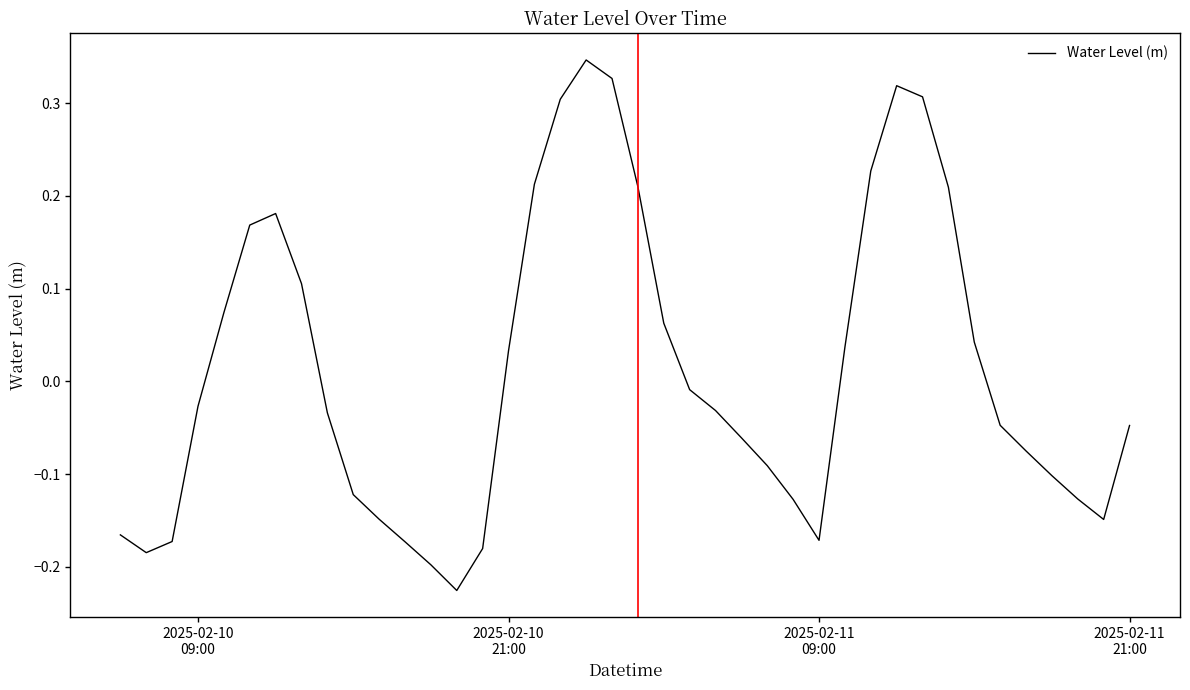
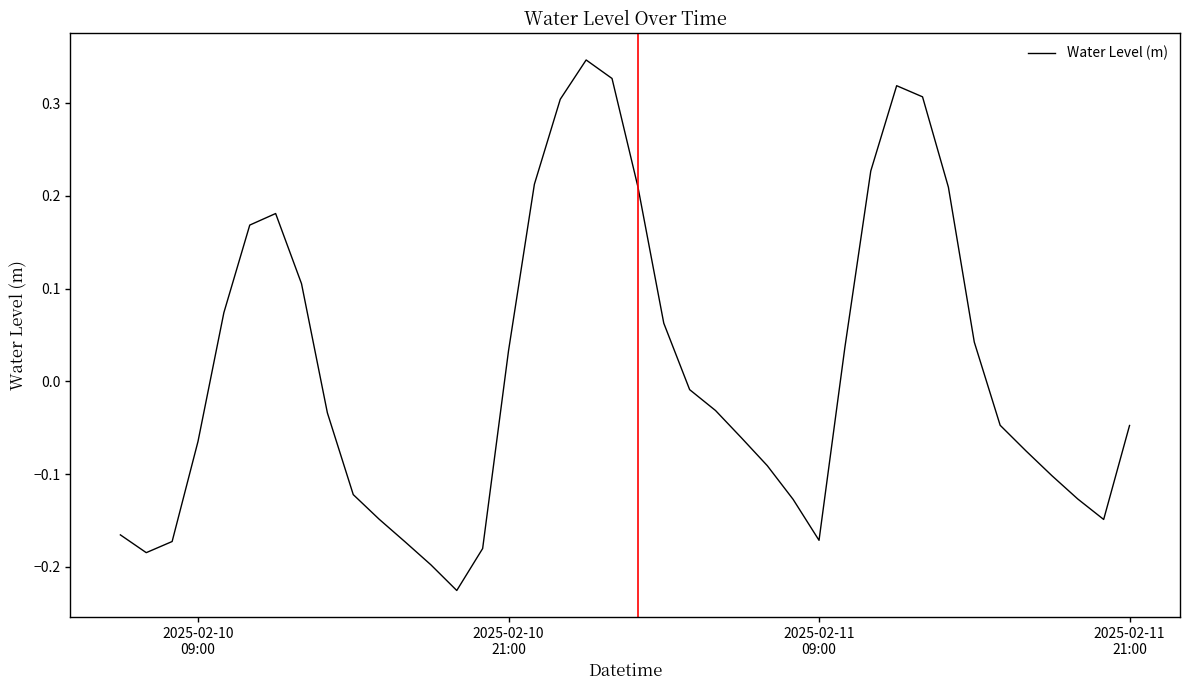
2025-02-10 09:00: -0.03 -> -0.06
